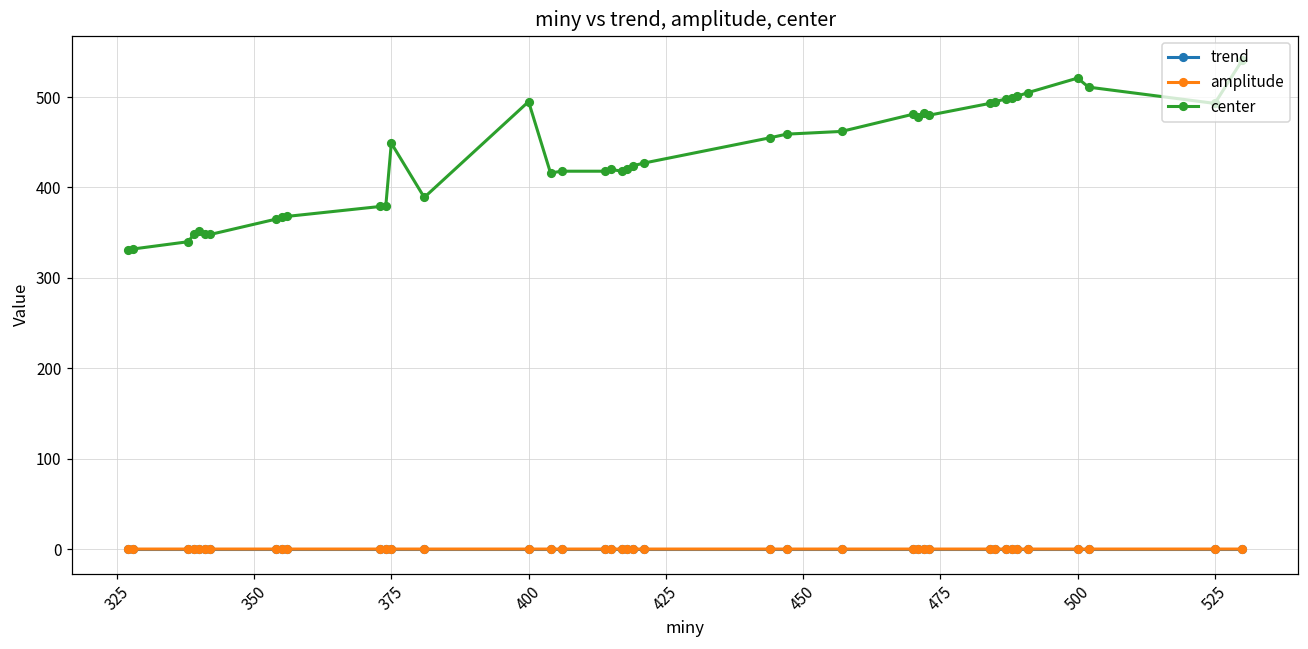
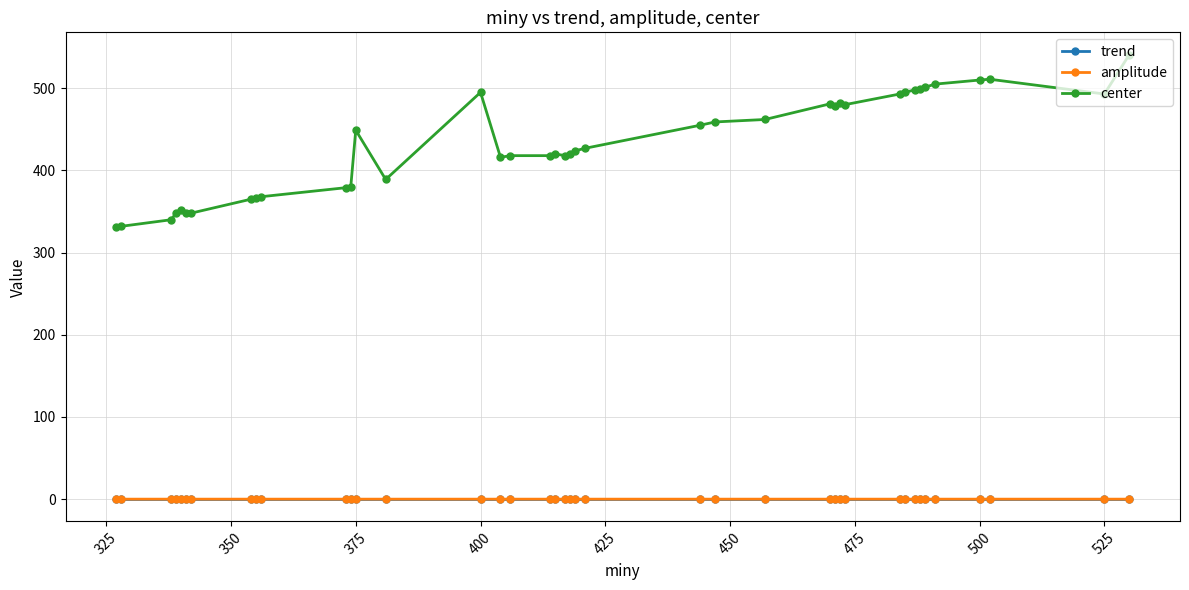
center, 500: 520 -> 510
